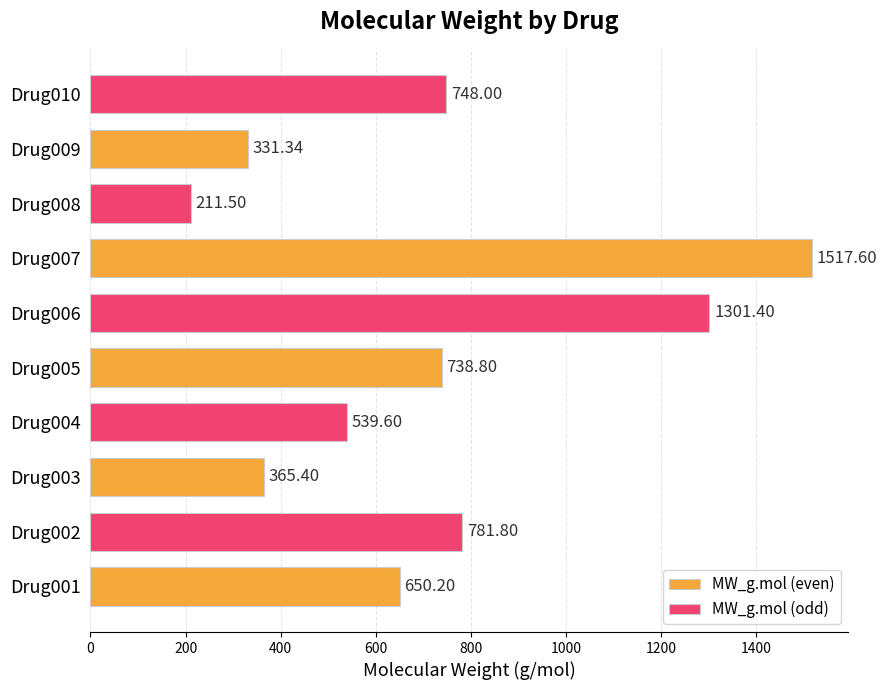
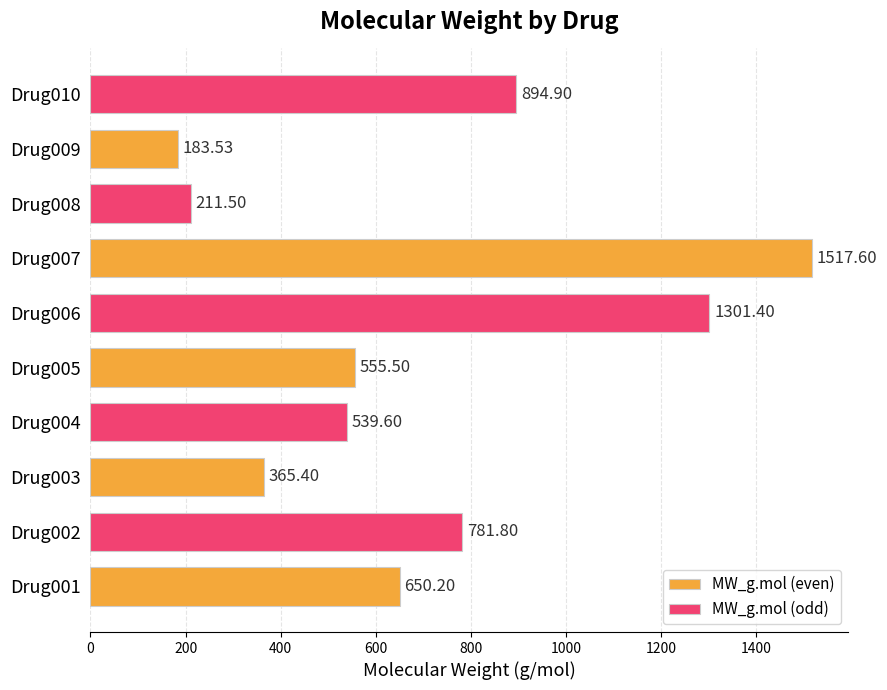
MW_g.mol (odd), Drug010: 748.00 -> 894.90
MW_g.mol (even), Drug009: 331.34 -> 183.53
MW_g.mol (even), Drug005: 738.80 -> 555.50
